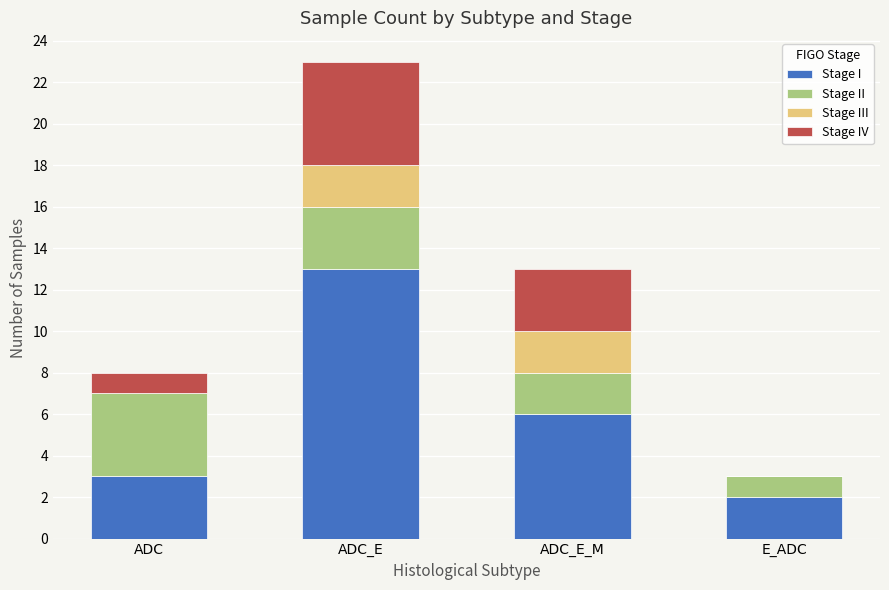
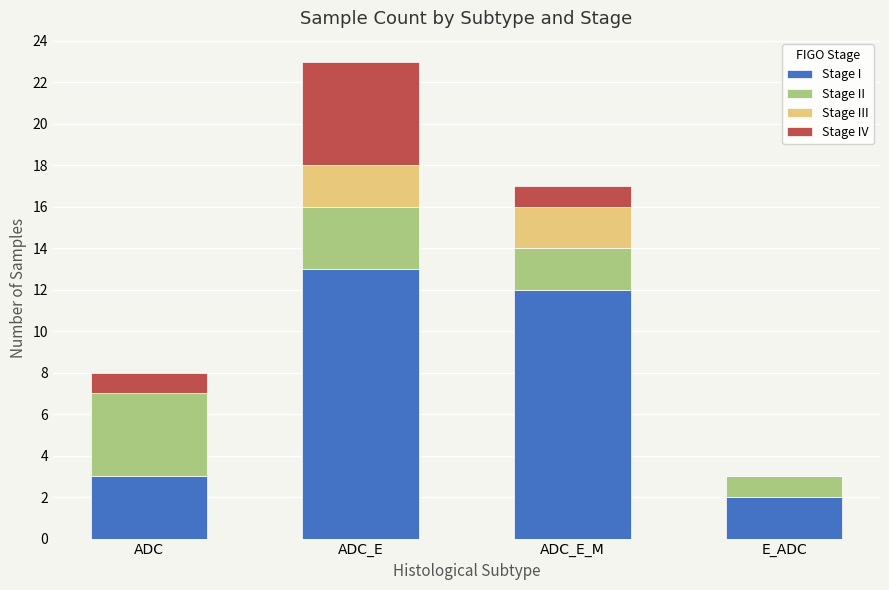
Stage I, ADC_E_M: 6 -> 12
Stage IV, ADC_E_M: 3 -> 1
